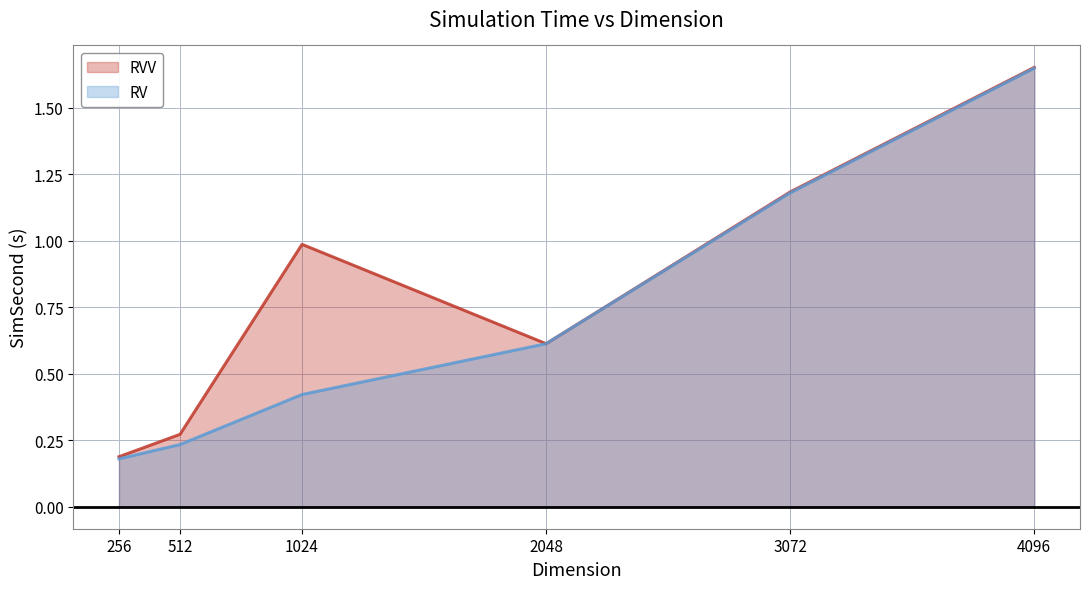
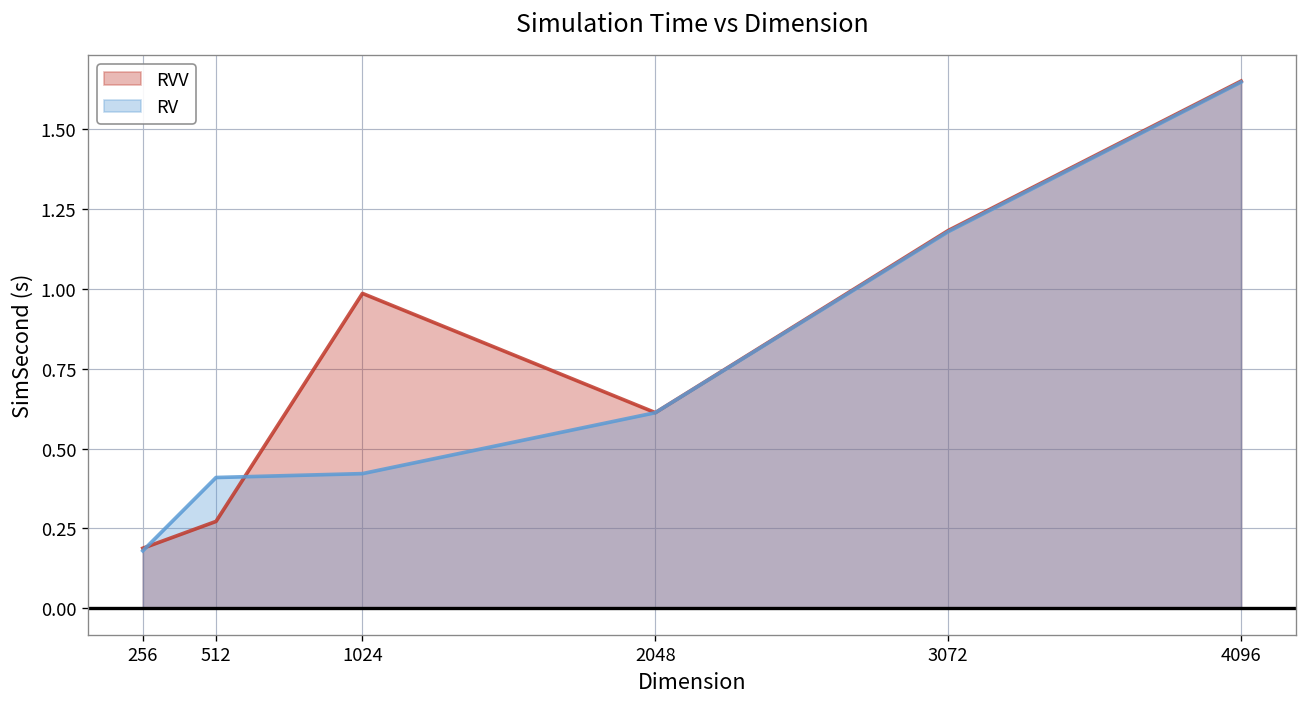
RV, 512: 0.23 -> 0.41
